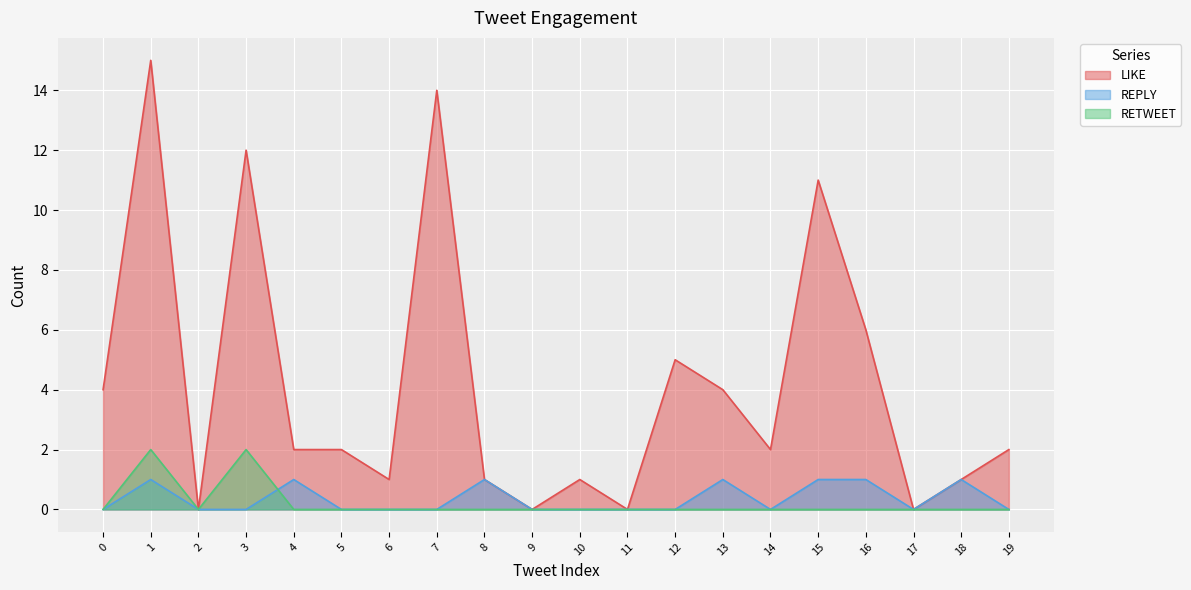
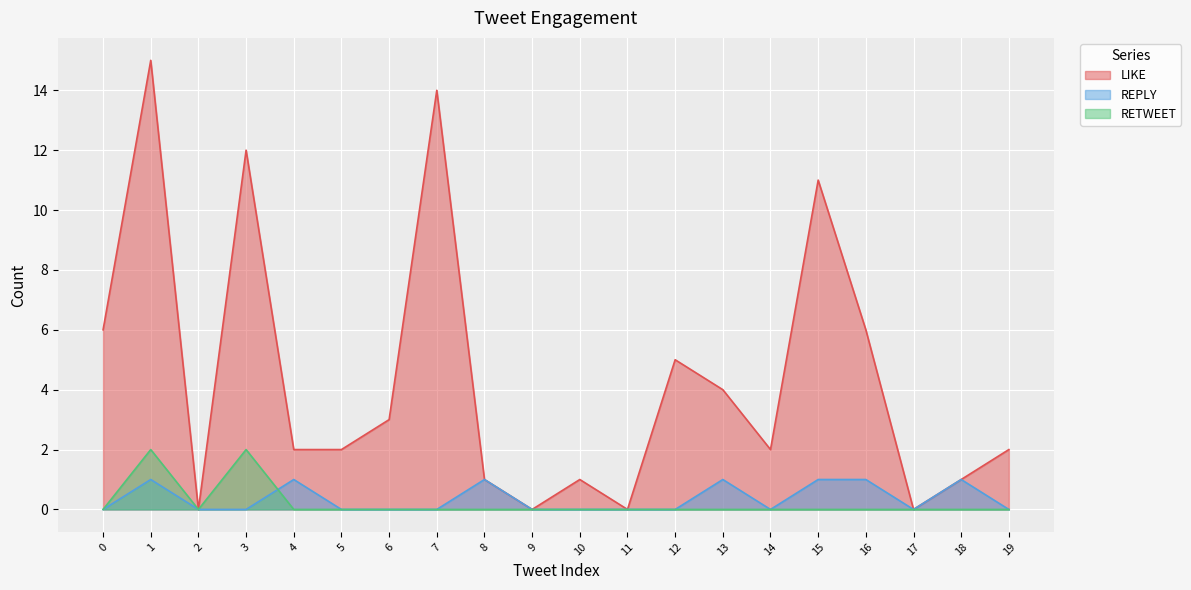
LIKE, 0: 4 -> 6
LIKE, 6: 1 -> 3
